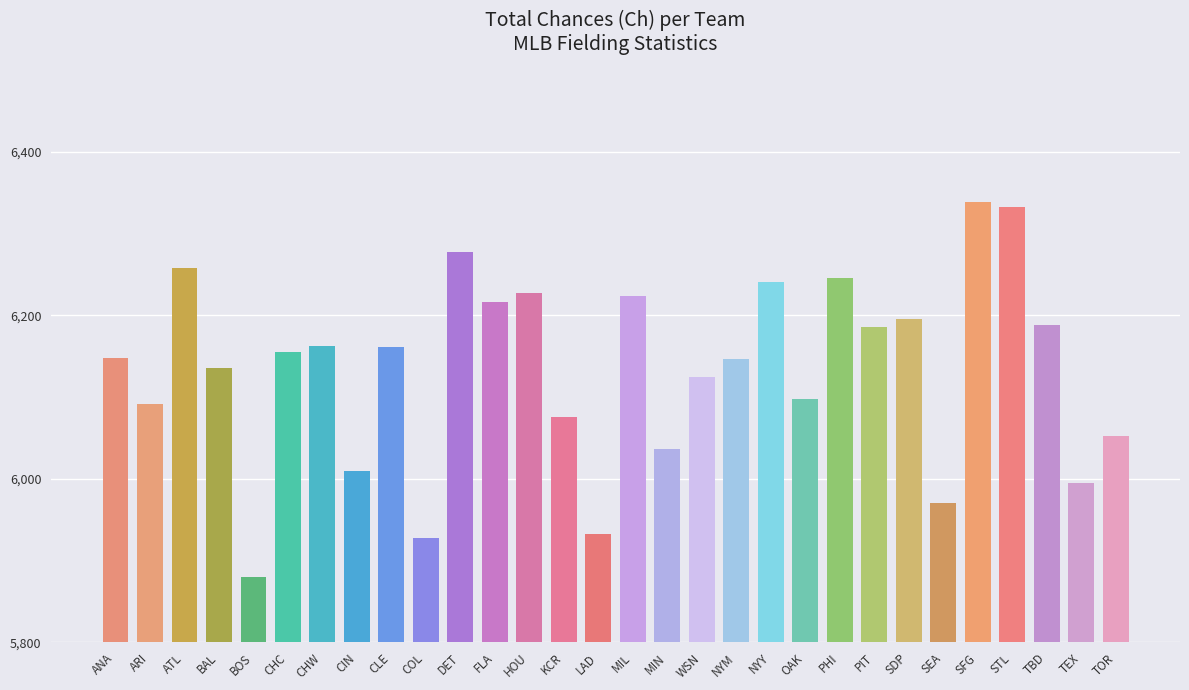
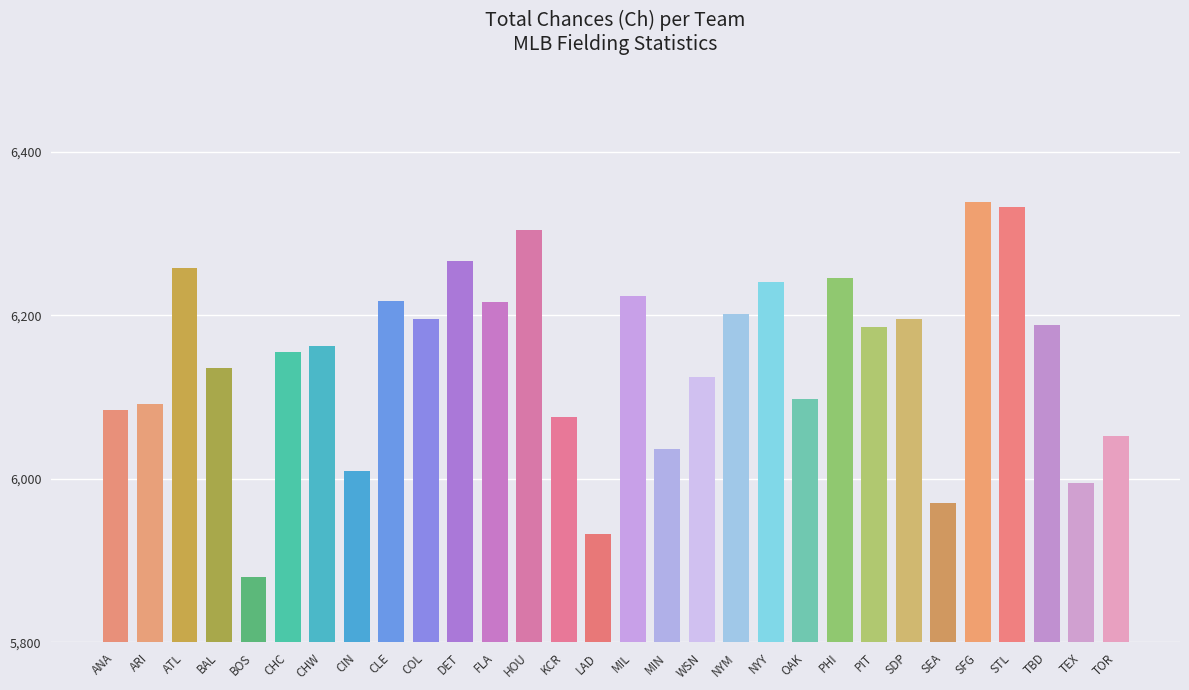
ANA: 6,150 -> 6,080
CLE: 6,160 -> 6,220
COL: 5,930 -> 6,200
DET: 6,280 -> 6,270
HOU: 6,230 -> 6,300
NYM: 6,150 -> 6,200
